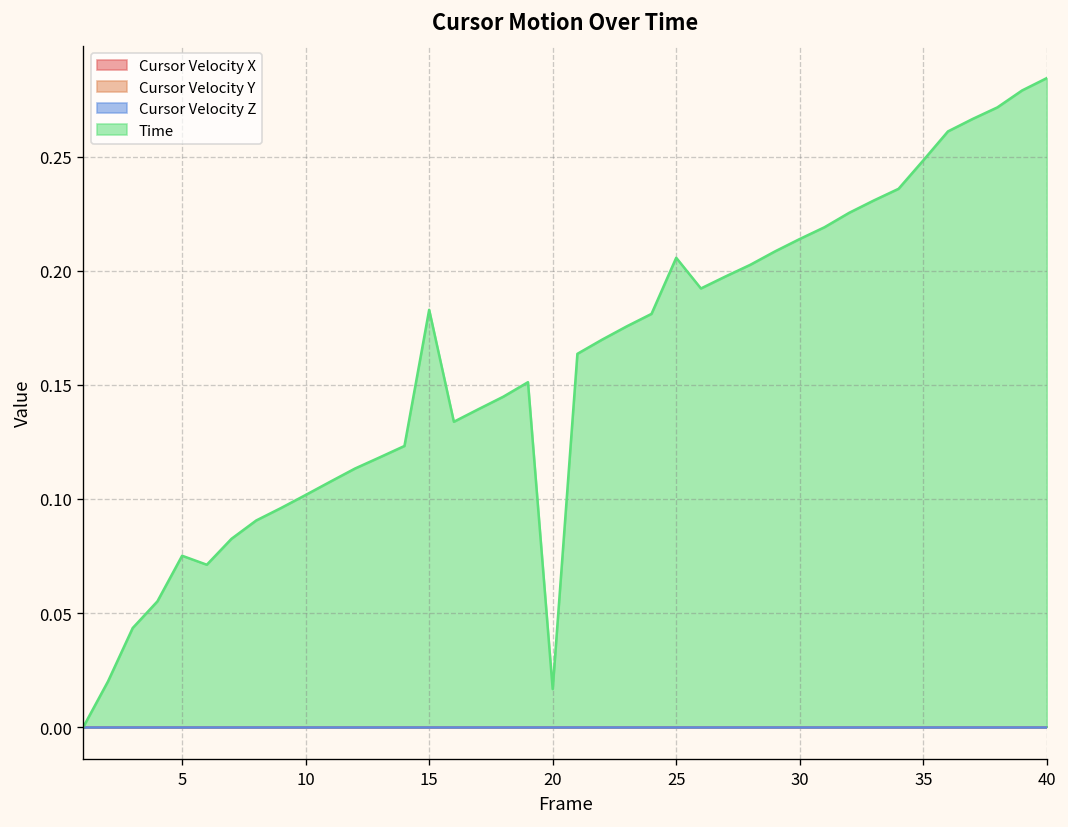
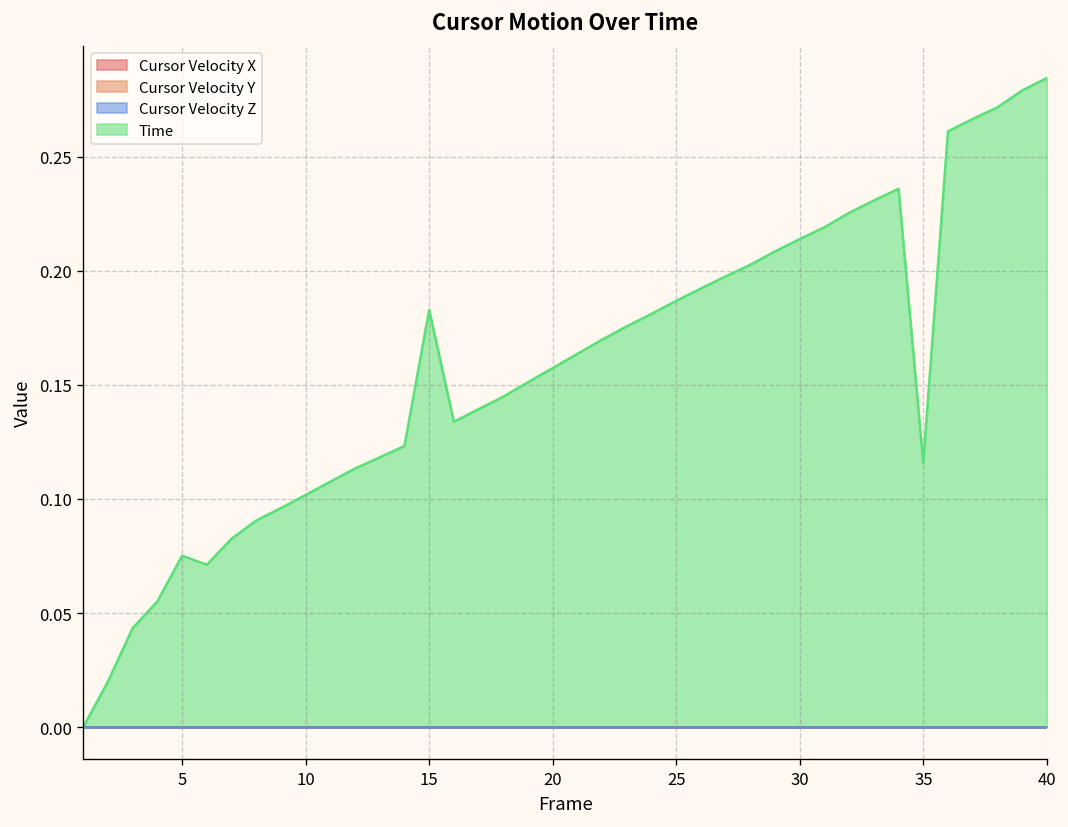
Time, 20: 0.017 -> 0.157
Time, 25: 0.206 -> 0.187
Time, 35: 0.248 -> 0.116
